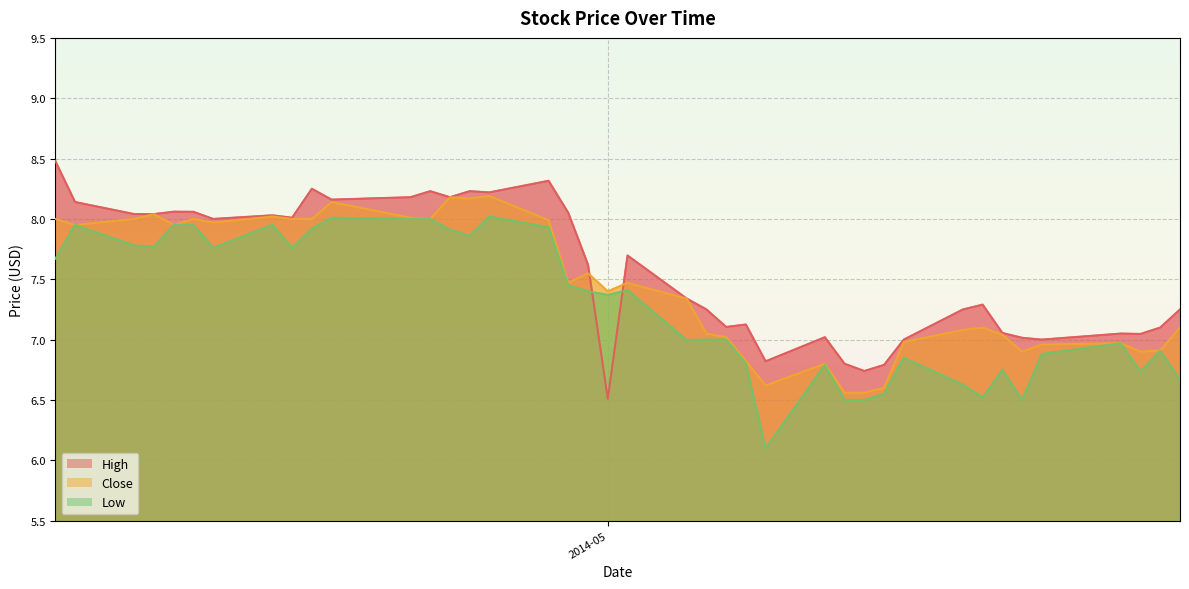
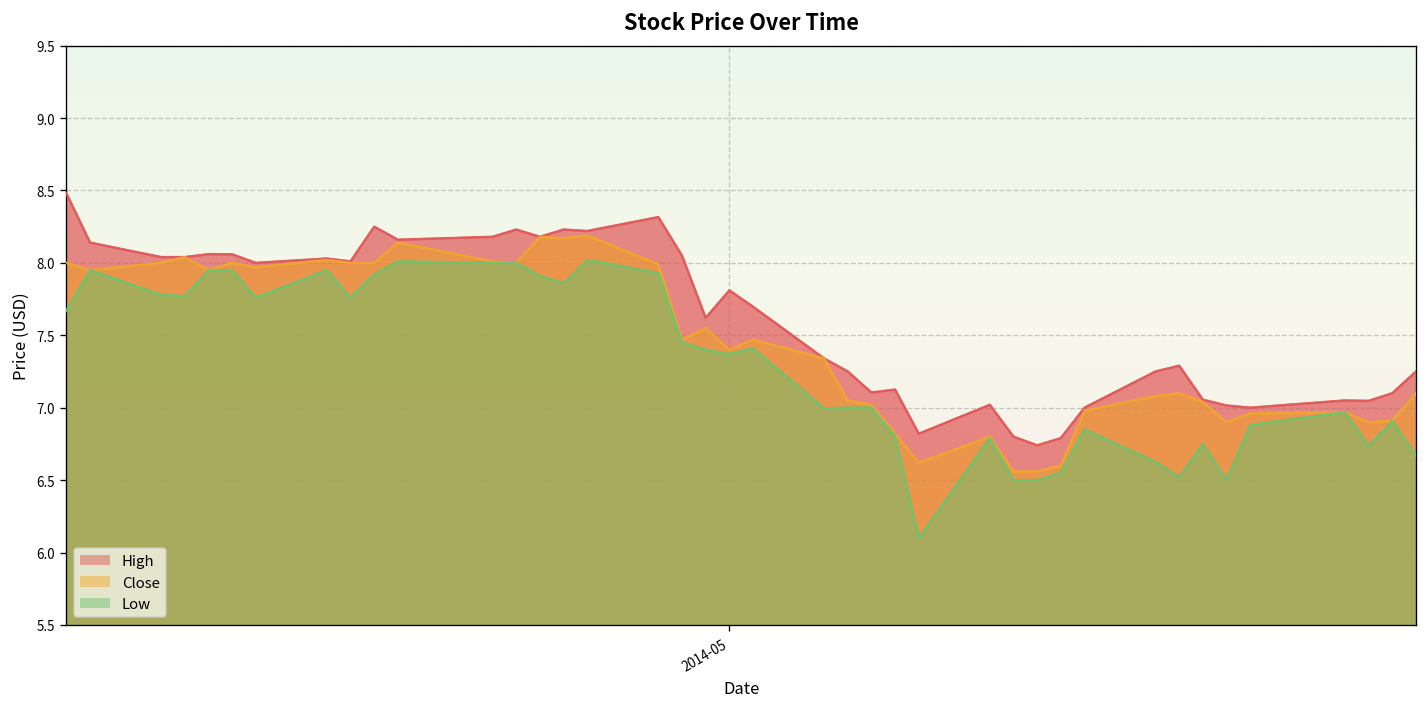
High, 2014-05: 6.51 -> 7.81
